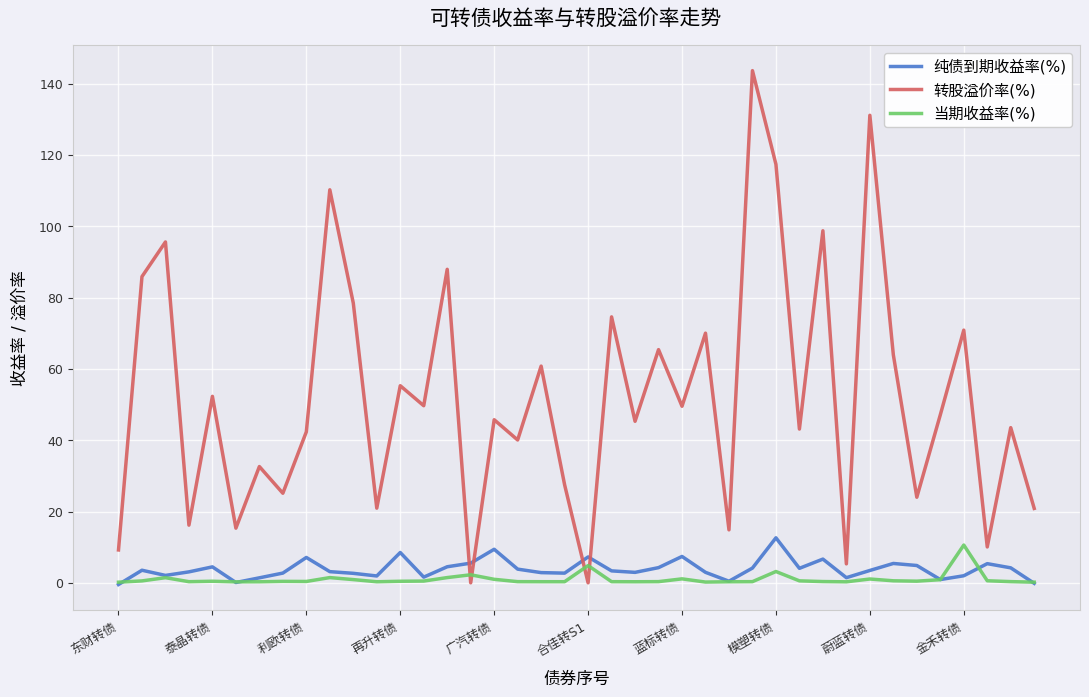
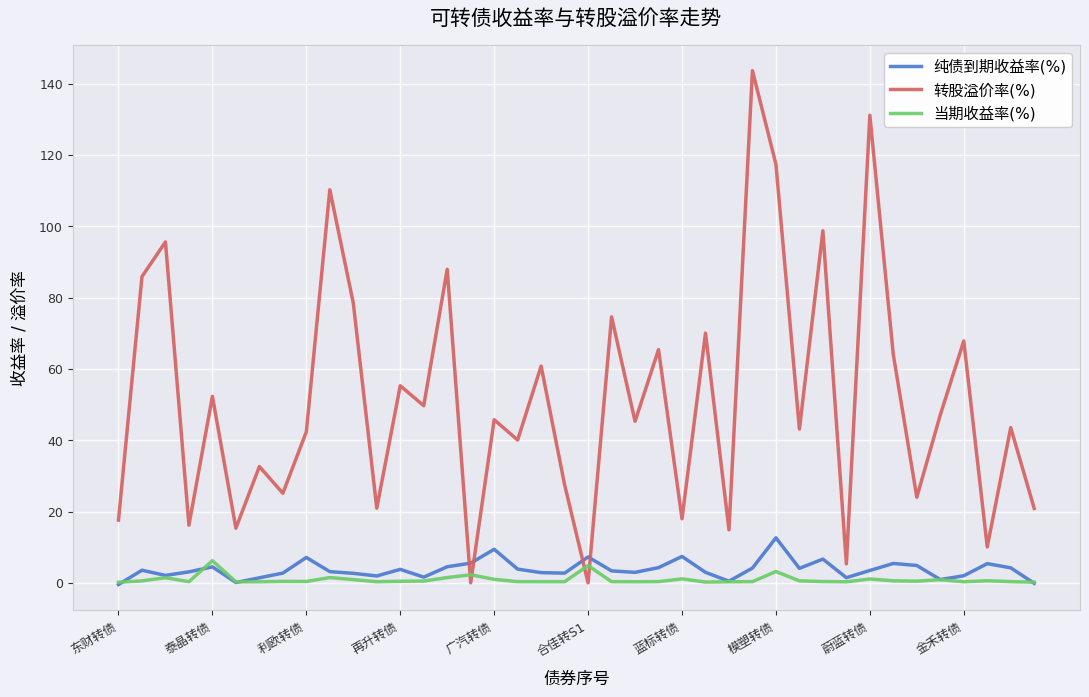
转股溢价率(%), 东财转债: 9 -> 18
当期收益率(%), 泰晶转债: 0 -> 6
纯债到期收益率(%), 再升转债: 8 -> 4
转股溢价率(%), 蓝标转债: 50 -> 18
转股溢价率(%), 金禾转债: 71 -> 68
当期收益率(%), 金禾转债: 11 -> 0
